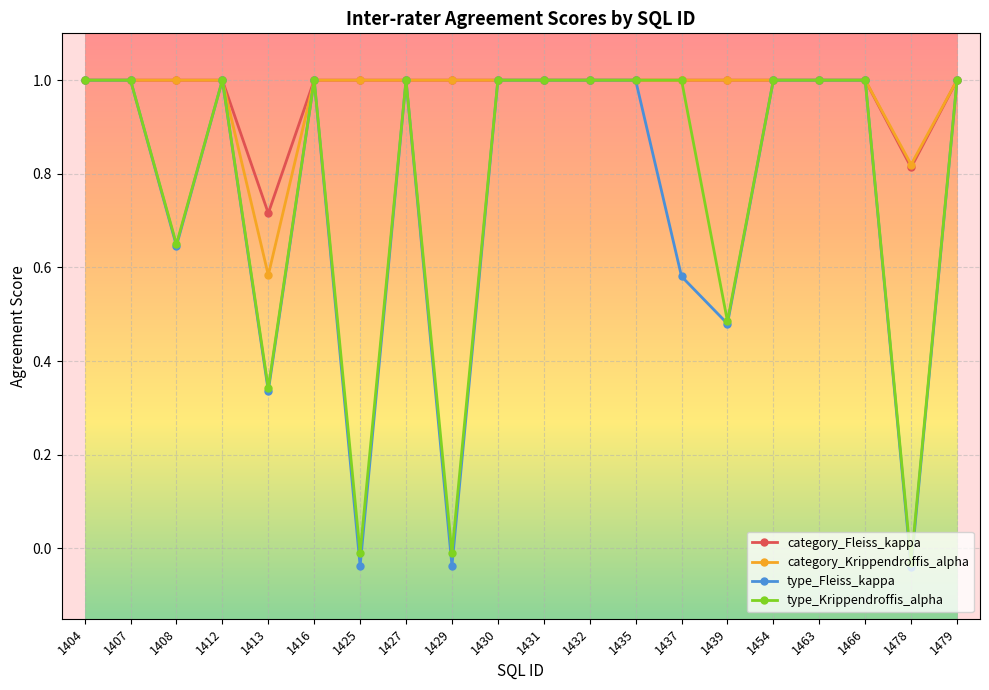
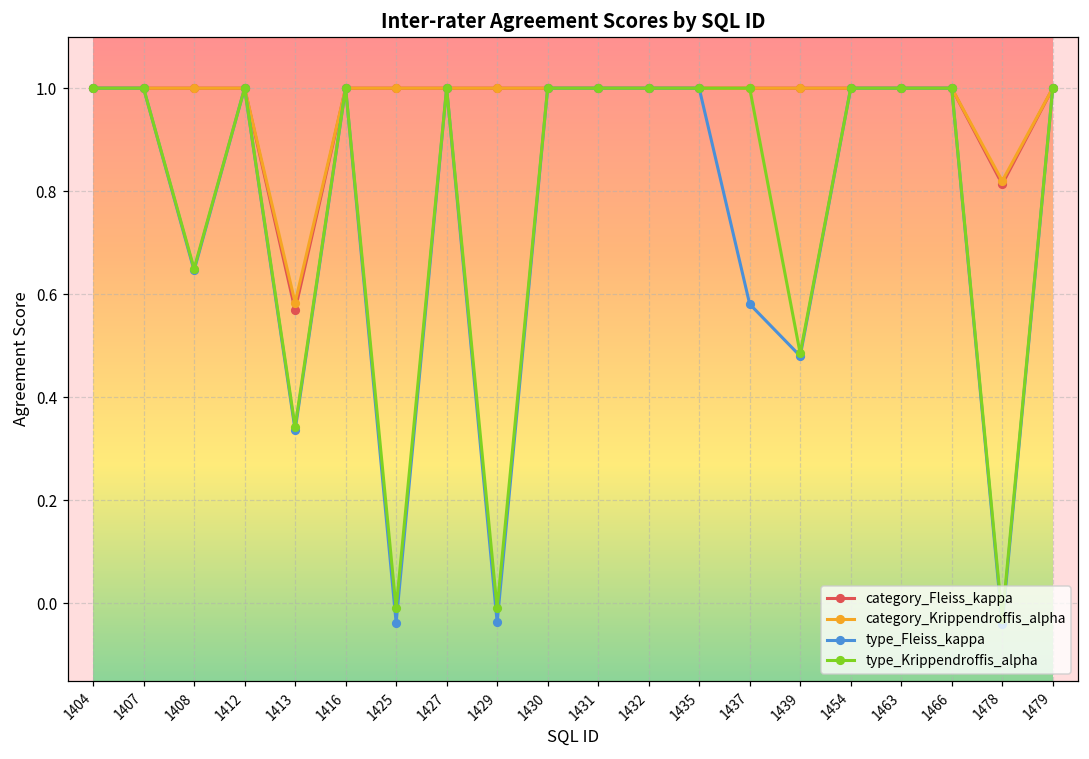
category_Fleiss_kappa, 1413: 0.72 -> 0.57
